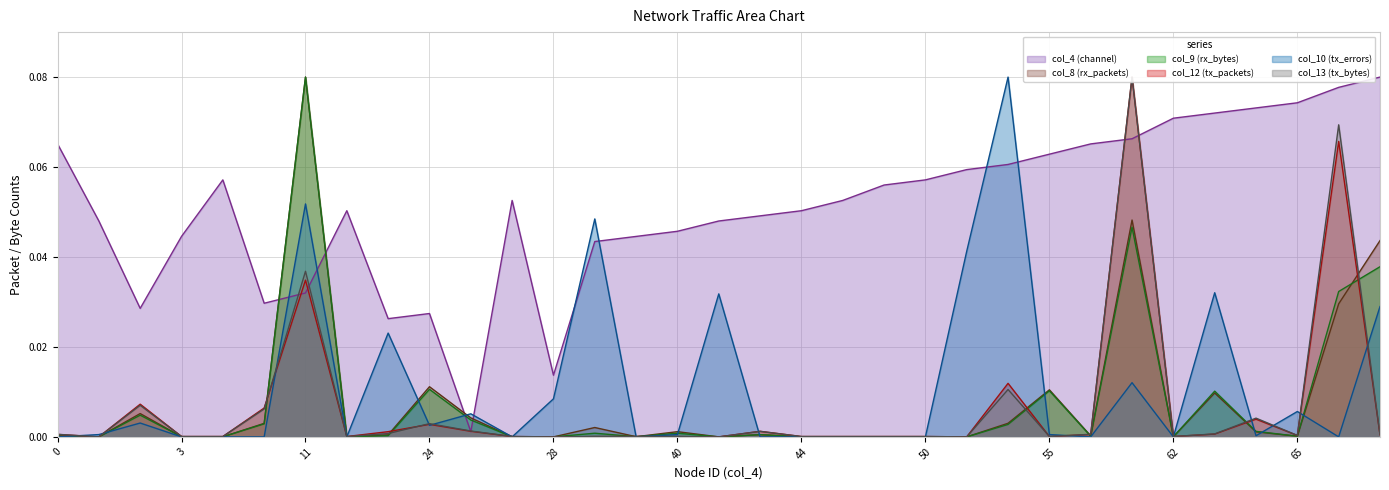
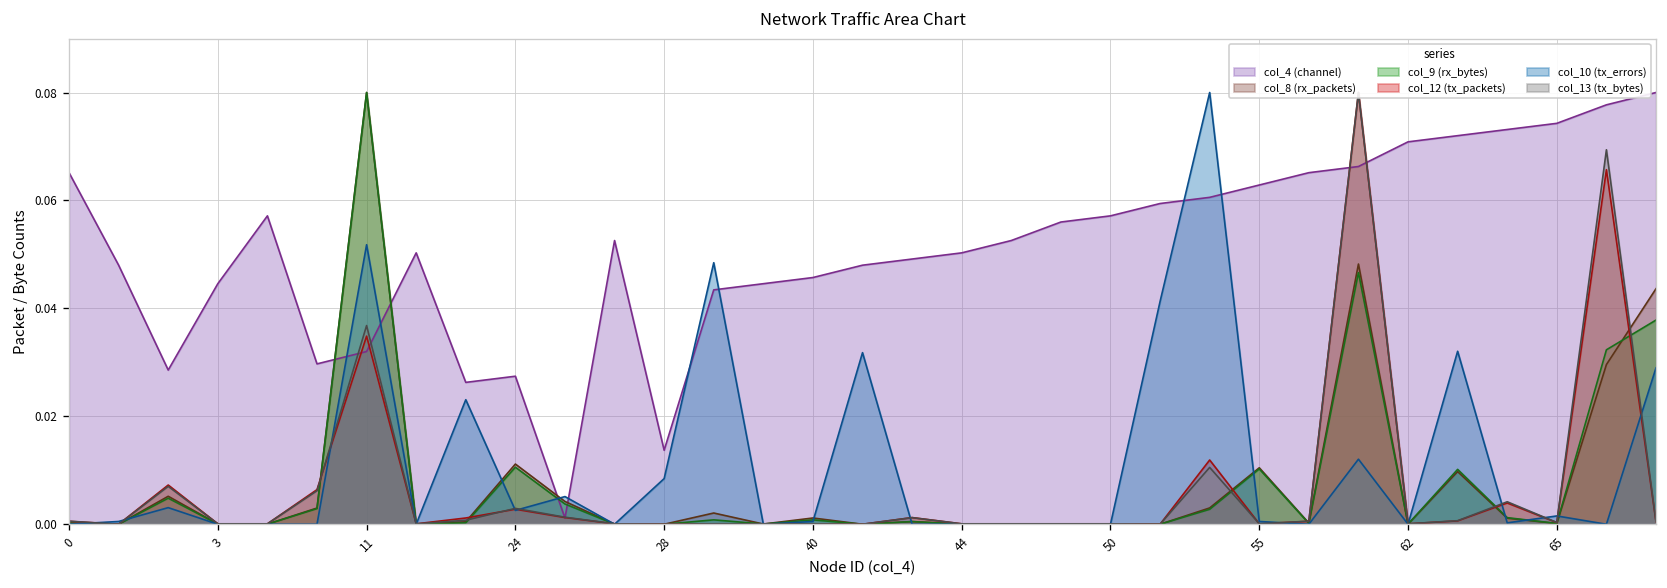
col_10 (tx_errors), 65: 0.006 -> 0.002
